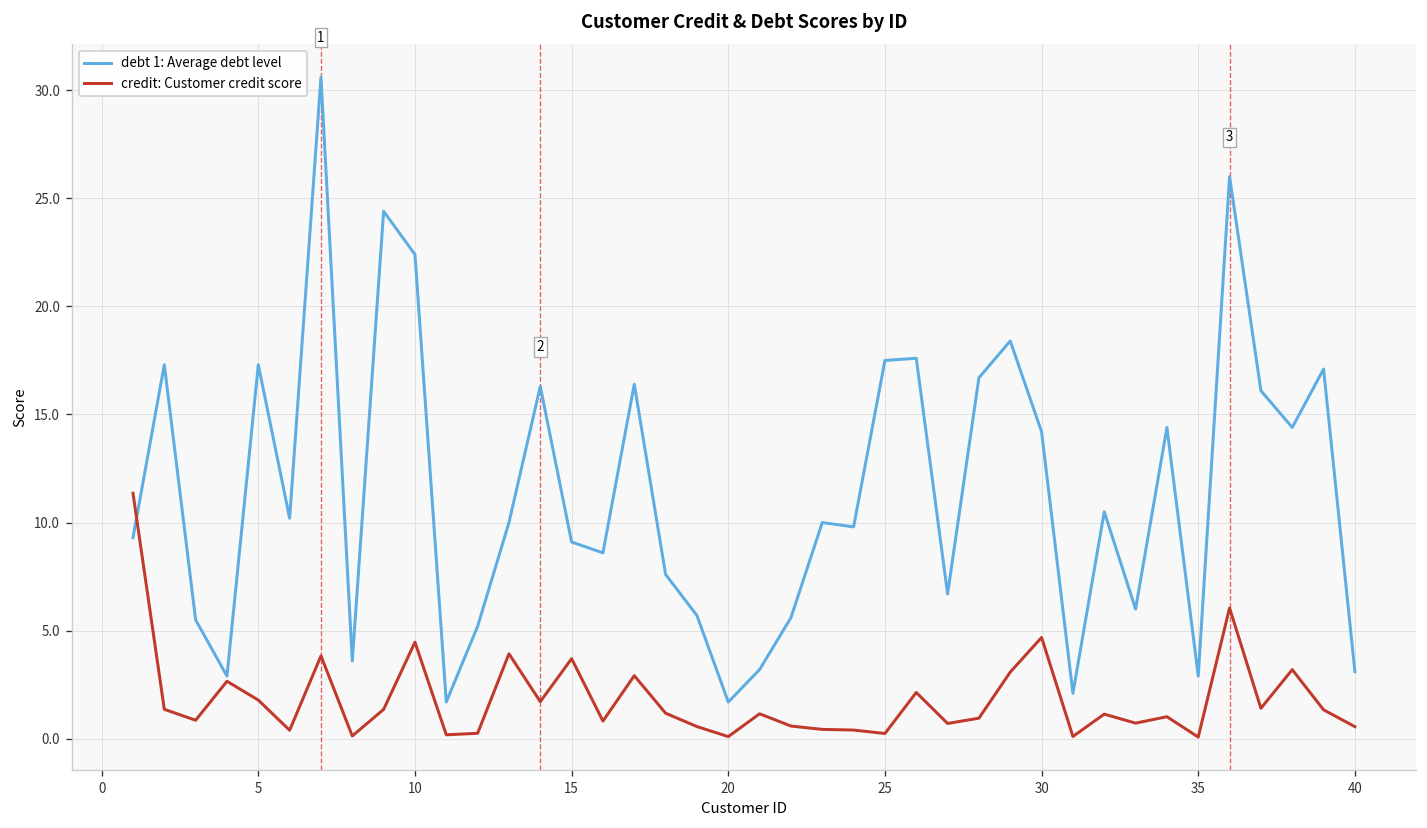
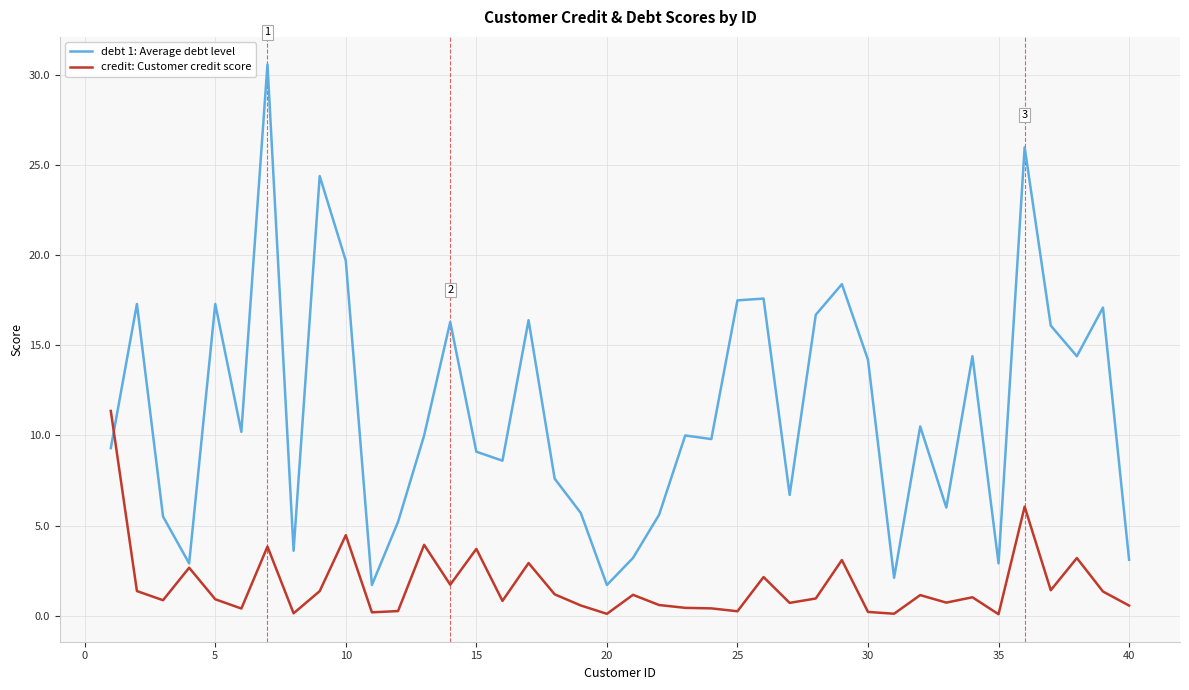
credit: Customer credit score, 5: 1.8 -> 0.9
debt 1: Average debt level, 10: 22.4 -> 19.7
credit: Customer credit score, 30: 4.7 -> 0.2
